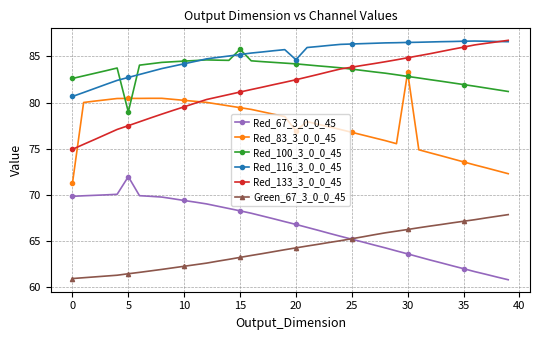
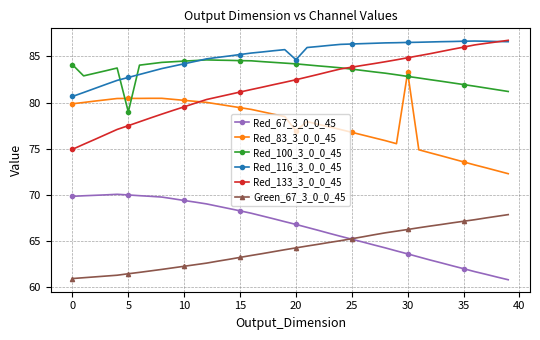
Red_83_3_0_0_45, 0: 71 -> 80
Red_100_3_0_0_45, 0: 83 -> 84
Red_67_3_0_0_45, 5: 72 -> 70
Red_100_3_0_0_45, 15: 86 -> 85
